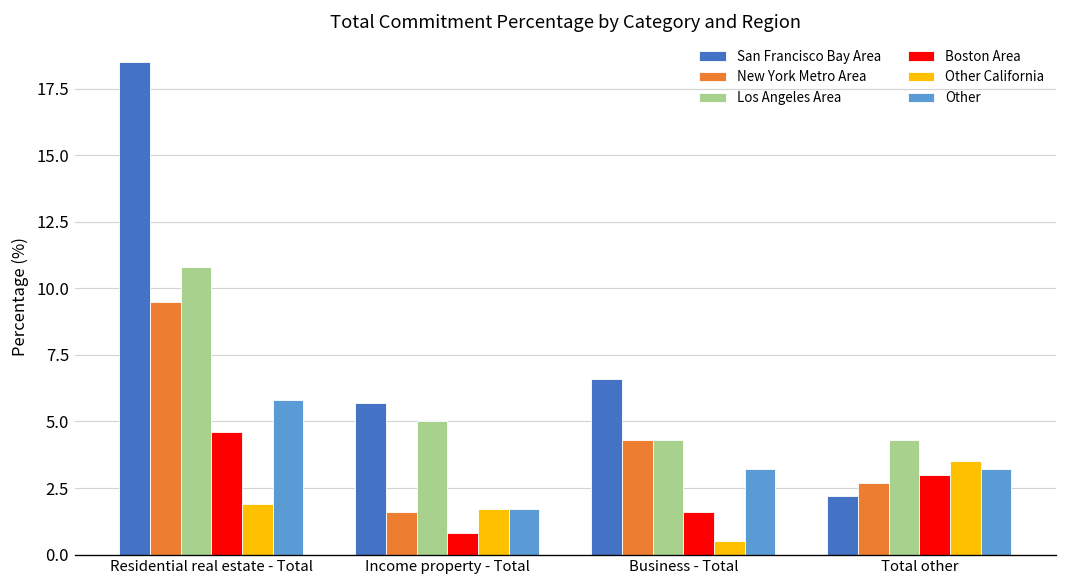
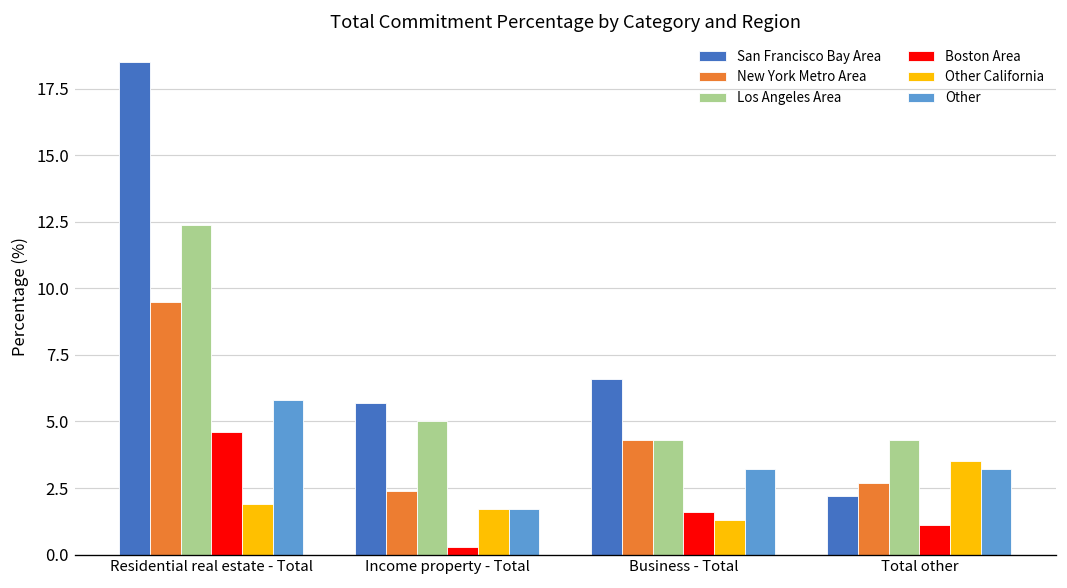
Los Angeles Area, Residential real estate - Total: 10.8 -> 12.4
New York Metro Area, Income property - Total: 1.6 -> 2.4
Boston Area, Income property - Total: 0.8 -> 0.3
Other California, Business - Total: 0.5 -> 1.3
Boston Area, Total other: 3.0 -> 1.1
